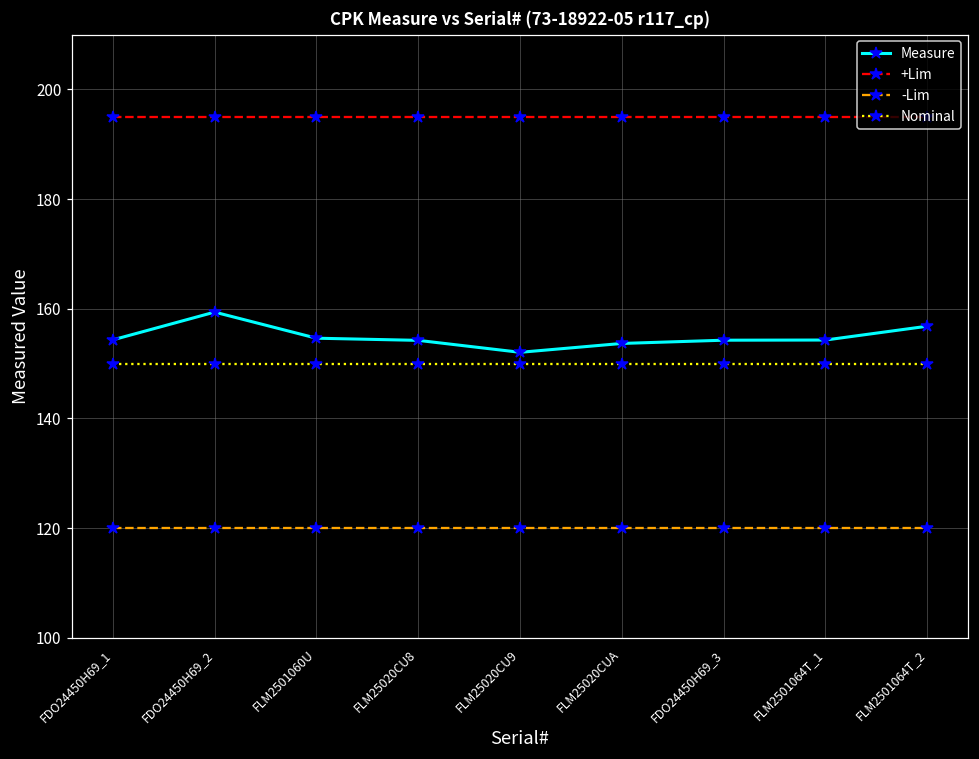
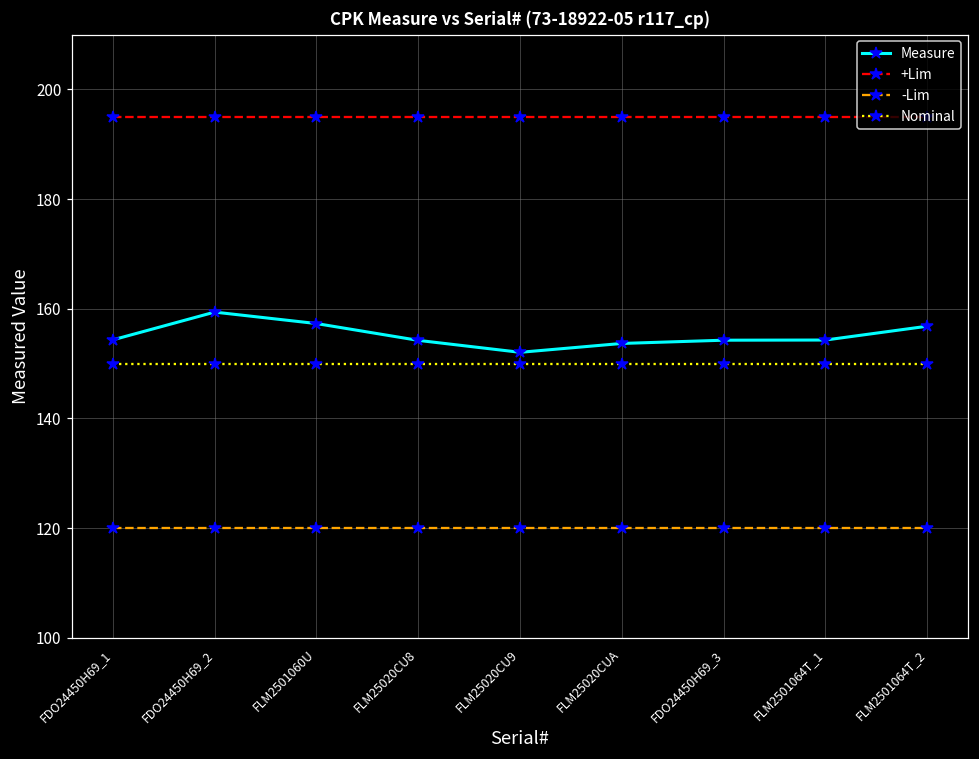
Measure, FLM2501060U: 155 -> 157
